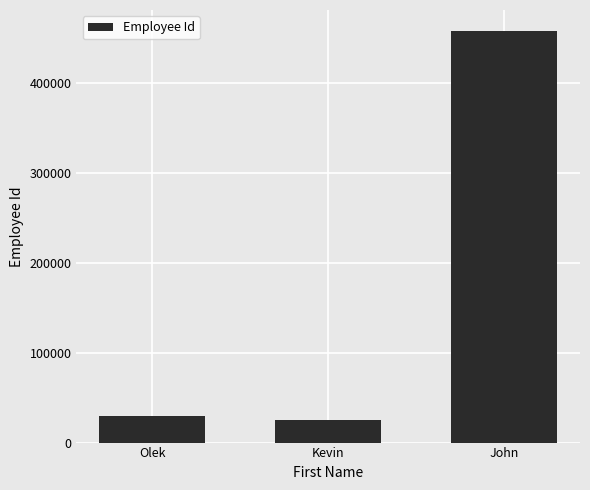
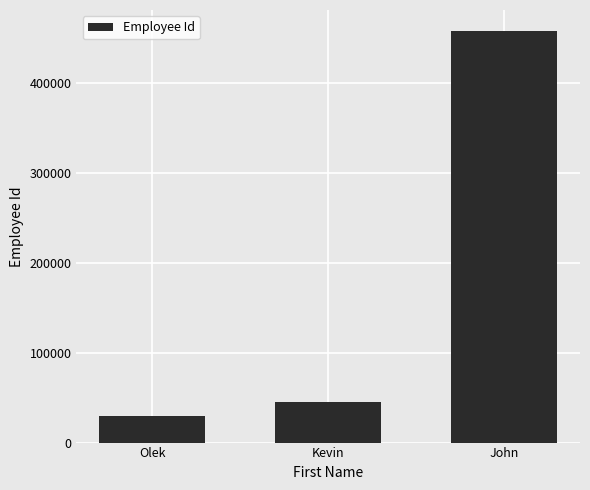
Kevin: 20000 -> 40000
